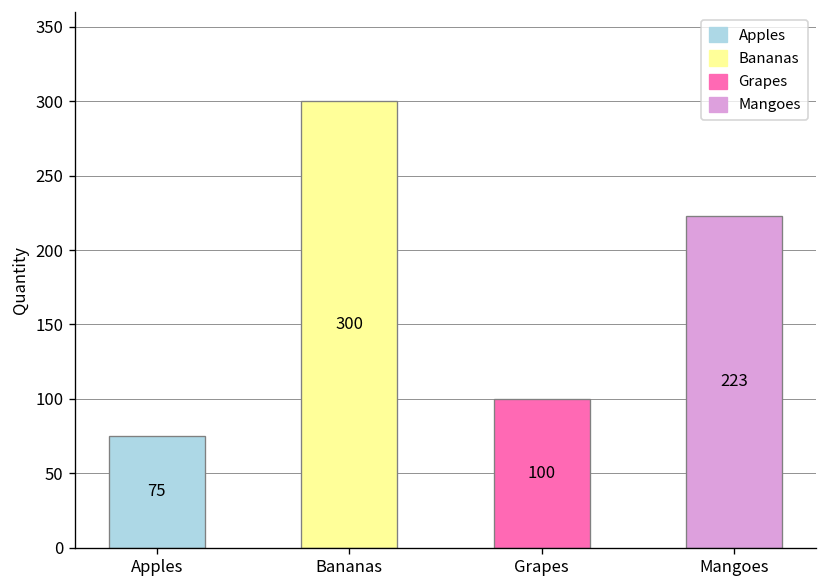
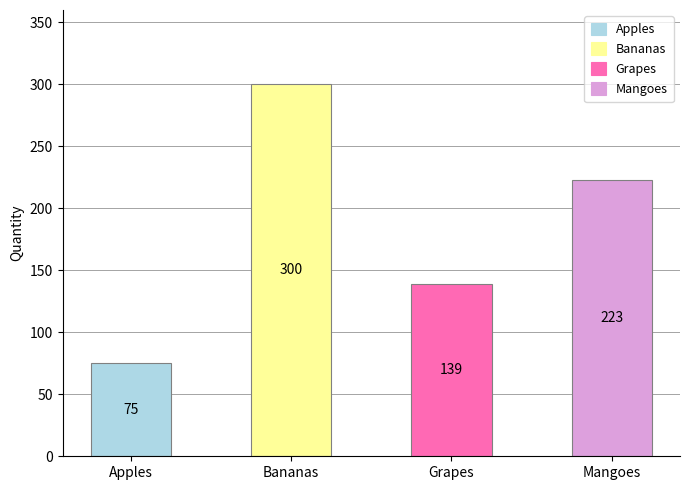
Grapes: 100 -> 139
